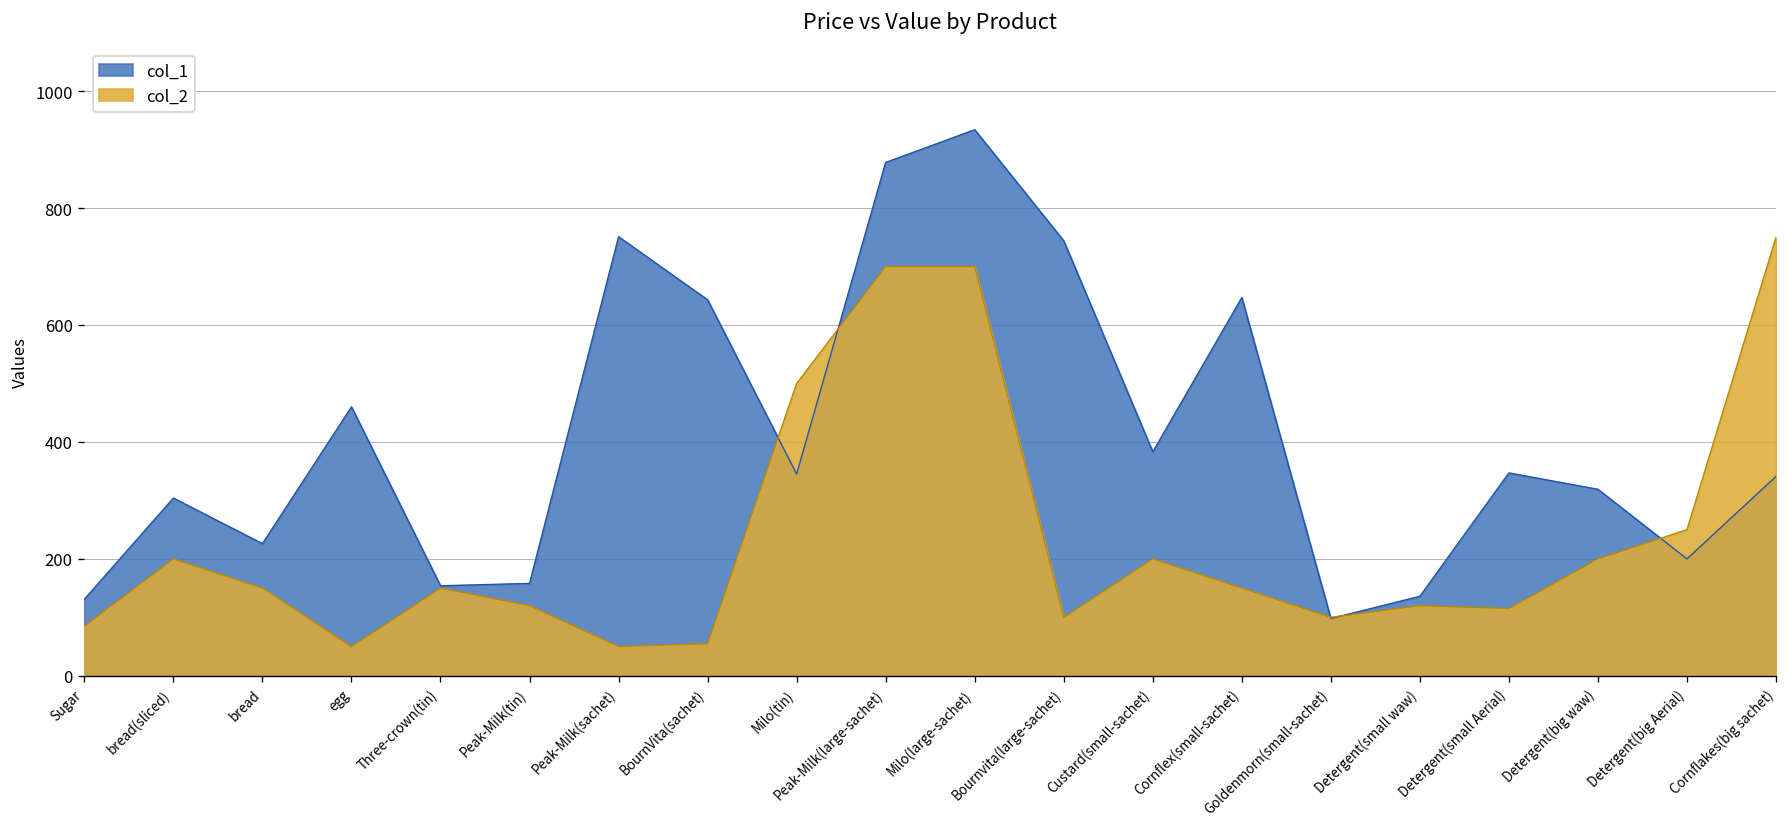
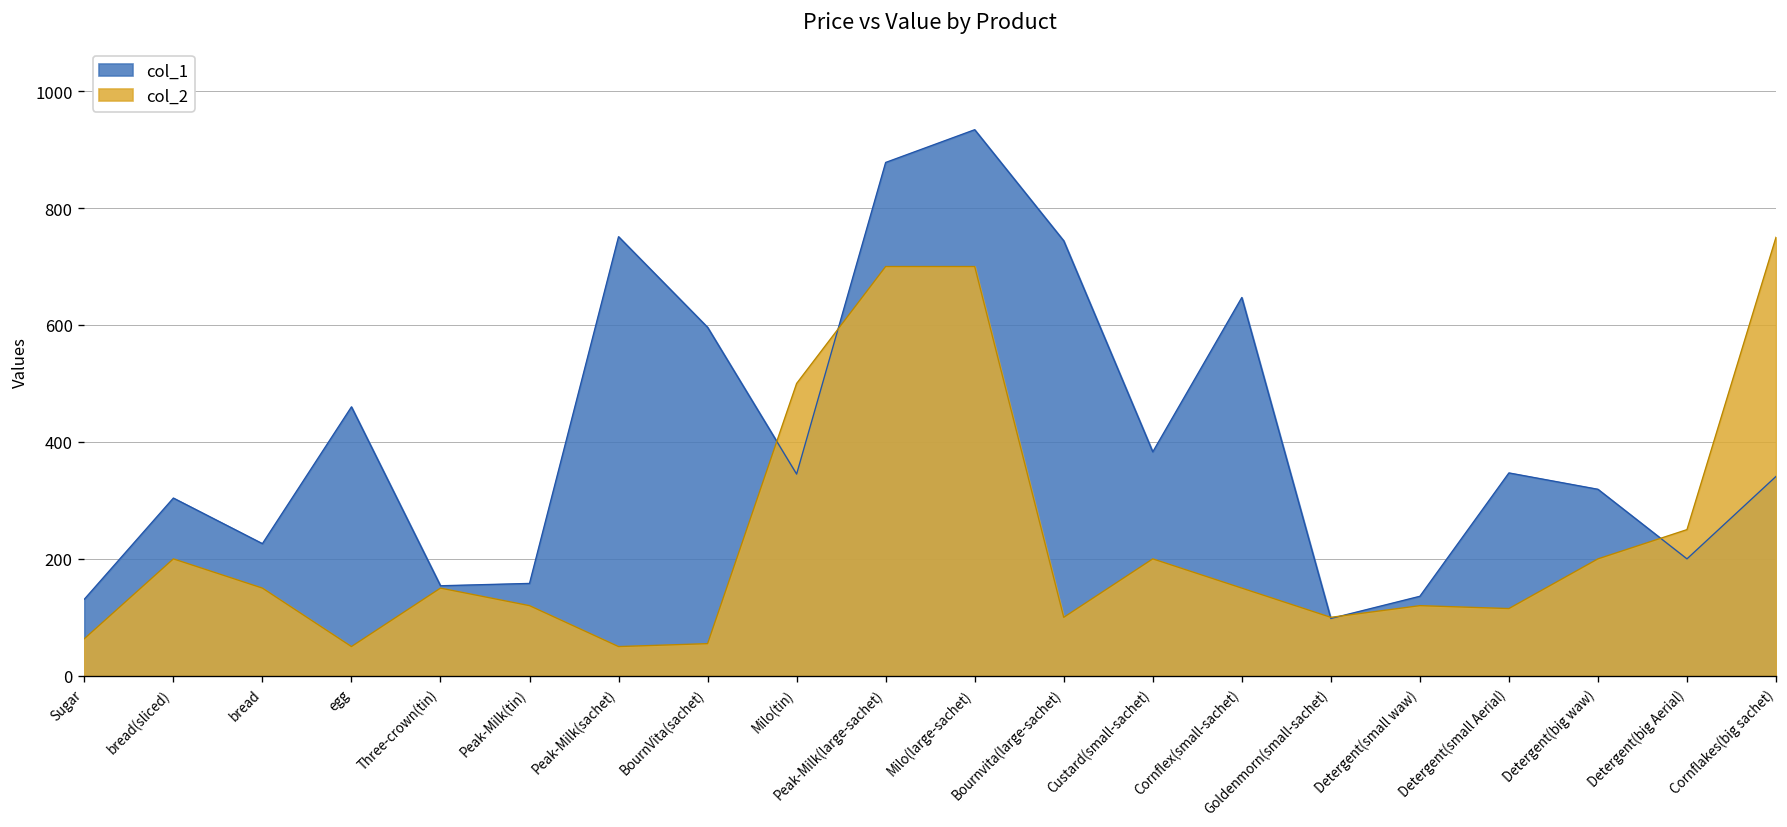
col_2, Sugar: 90 -> 60
col_1, BournVita(sachet): 640 -> 600
